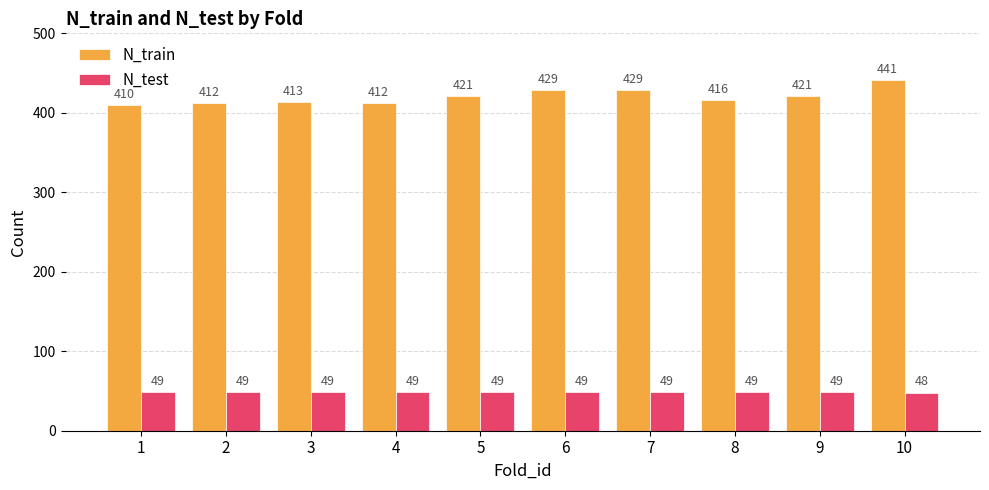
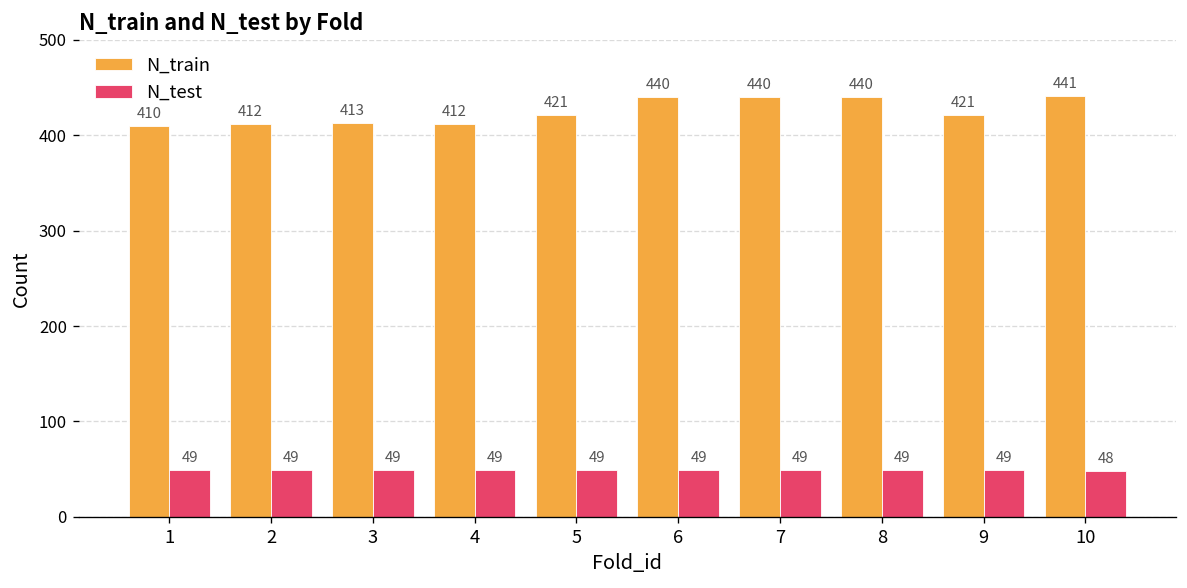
N_train, 6: 429 -> 440
N_train, 7: 429 -> 440
N_train, 8: 416 -> 440
